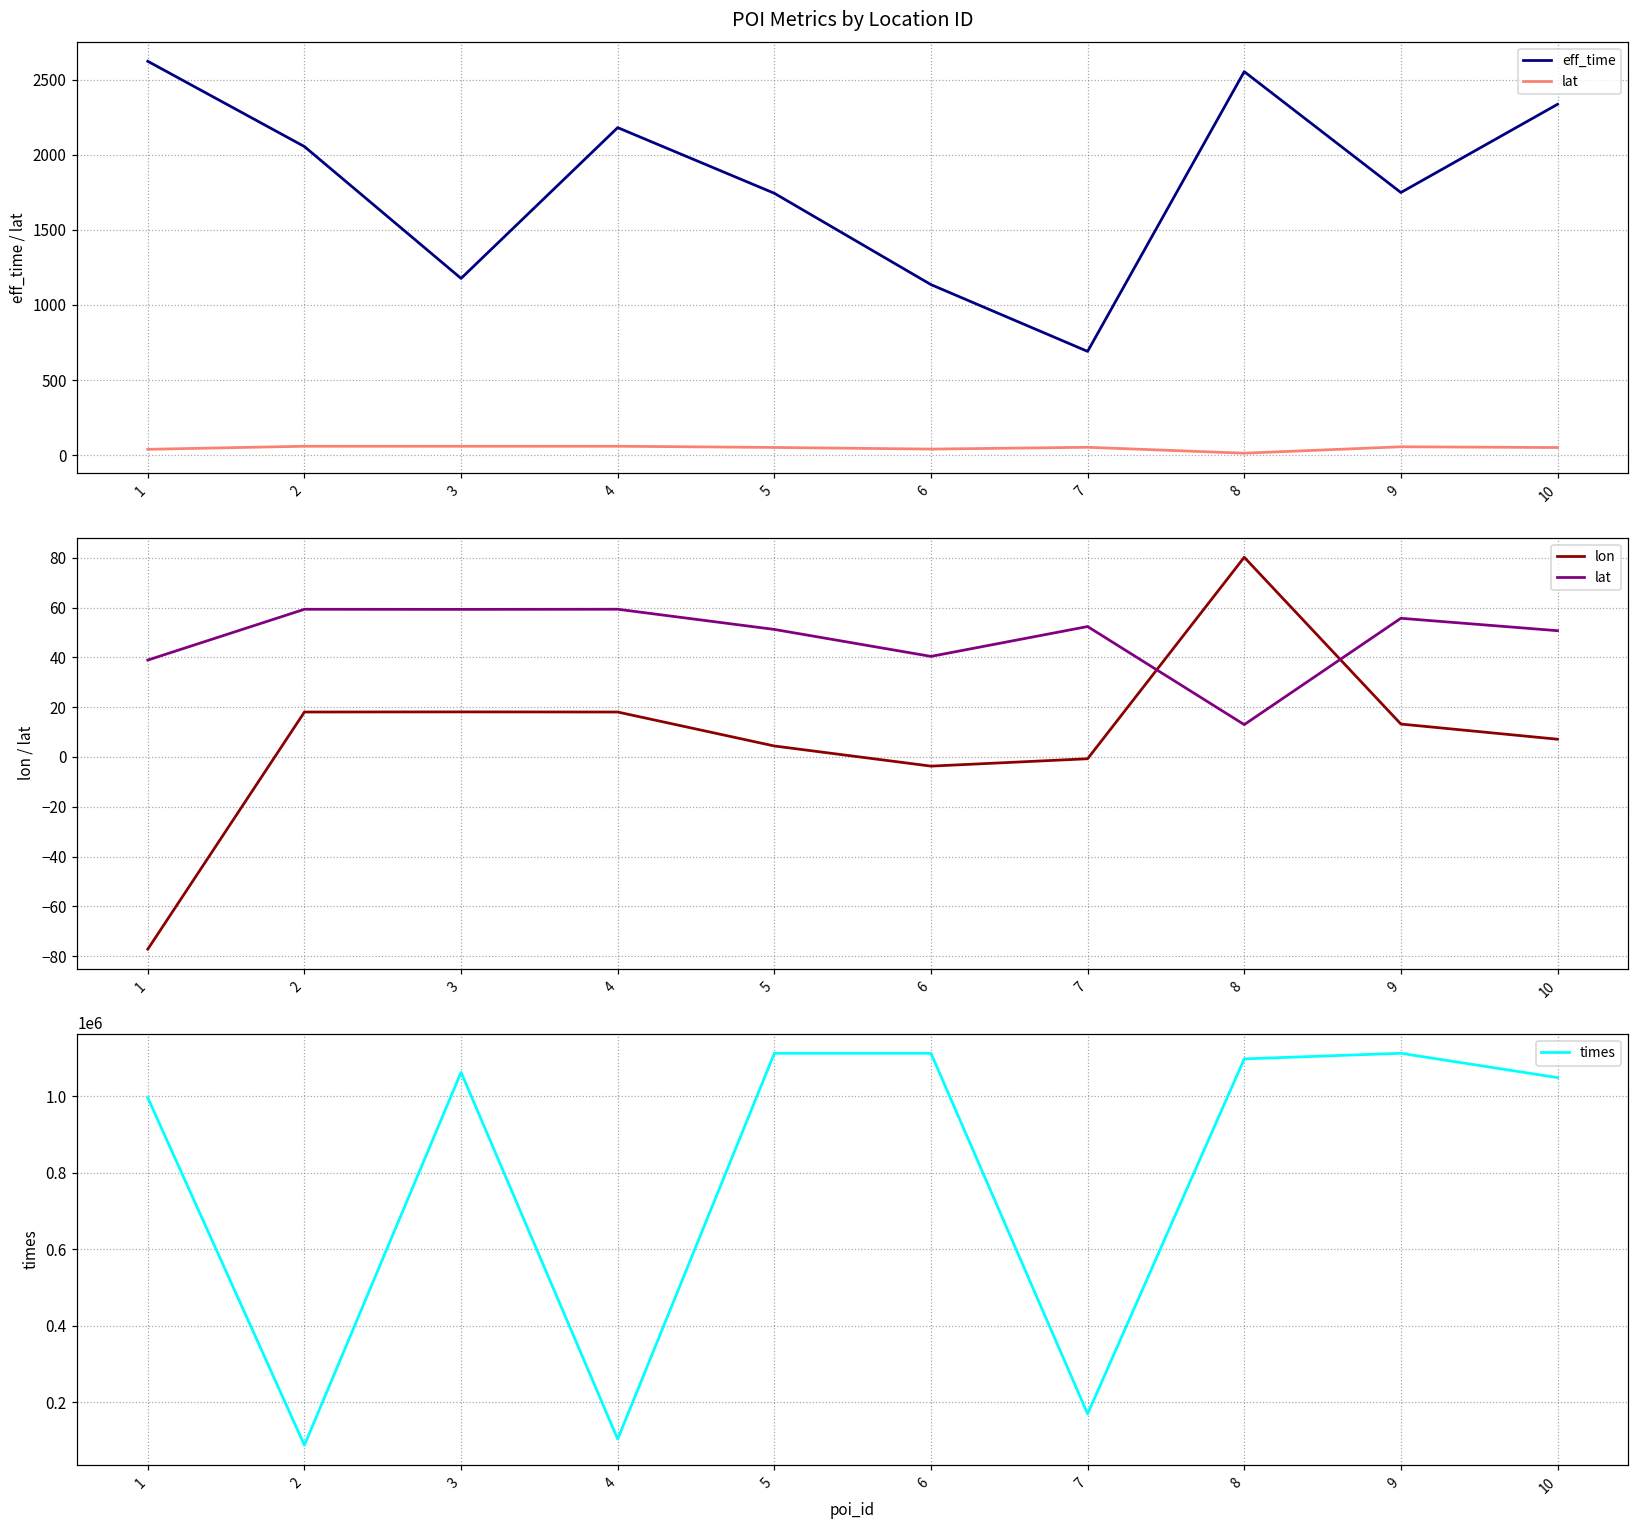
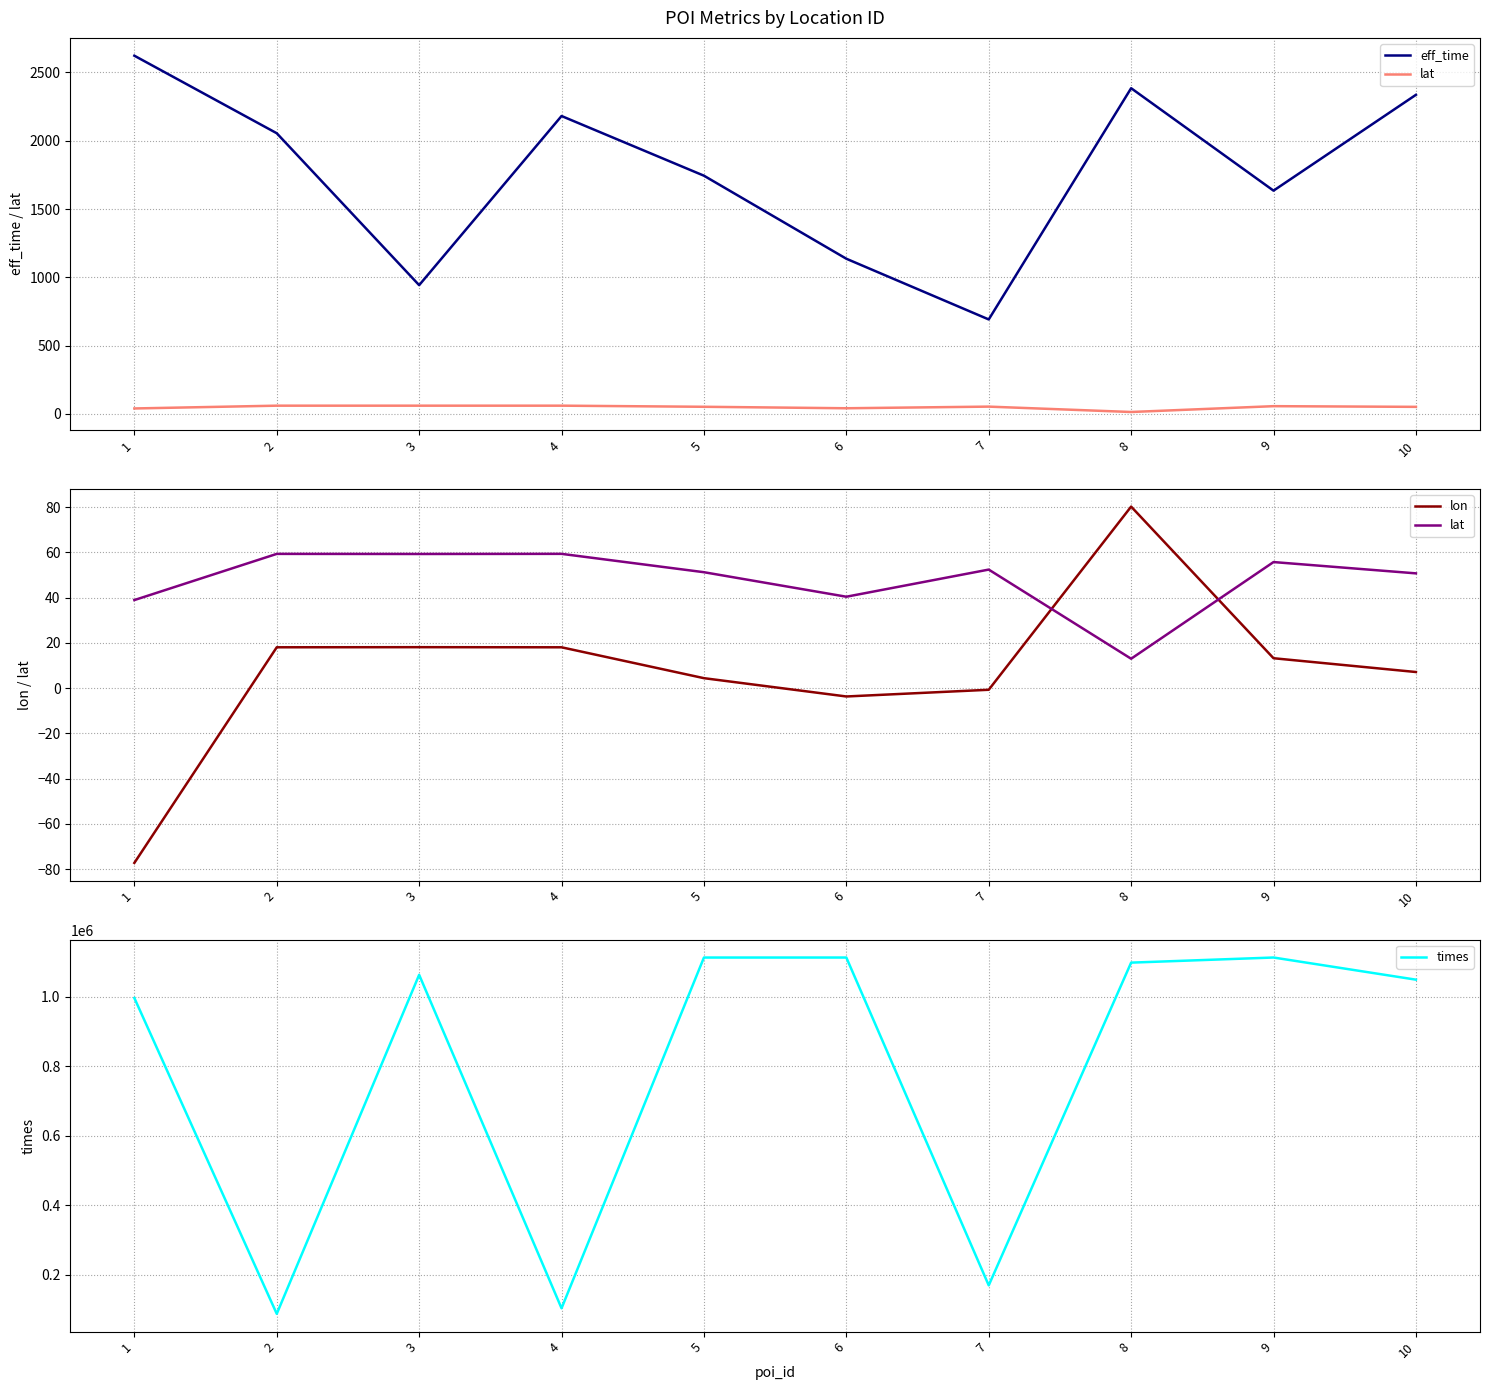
POI Metrics by Location ID, eff_time, 3: 1180 -> 940
POI Metrics by Location ID, eff_time, 8: 2550 -> 2380
POI Metrics by Location ID, eff_time, 9: 1750 -> 1630
